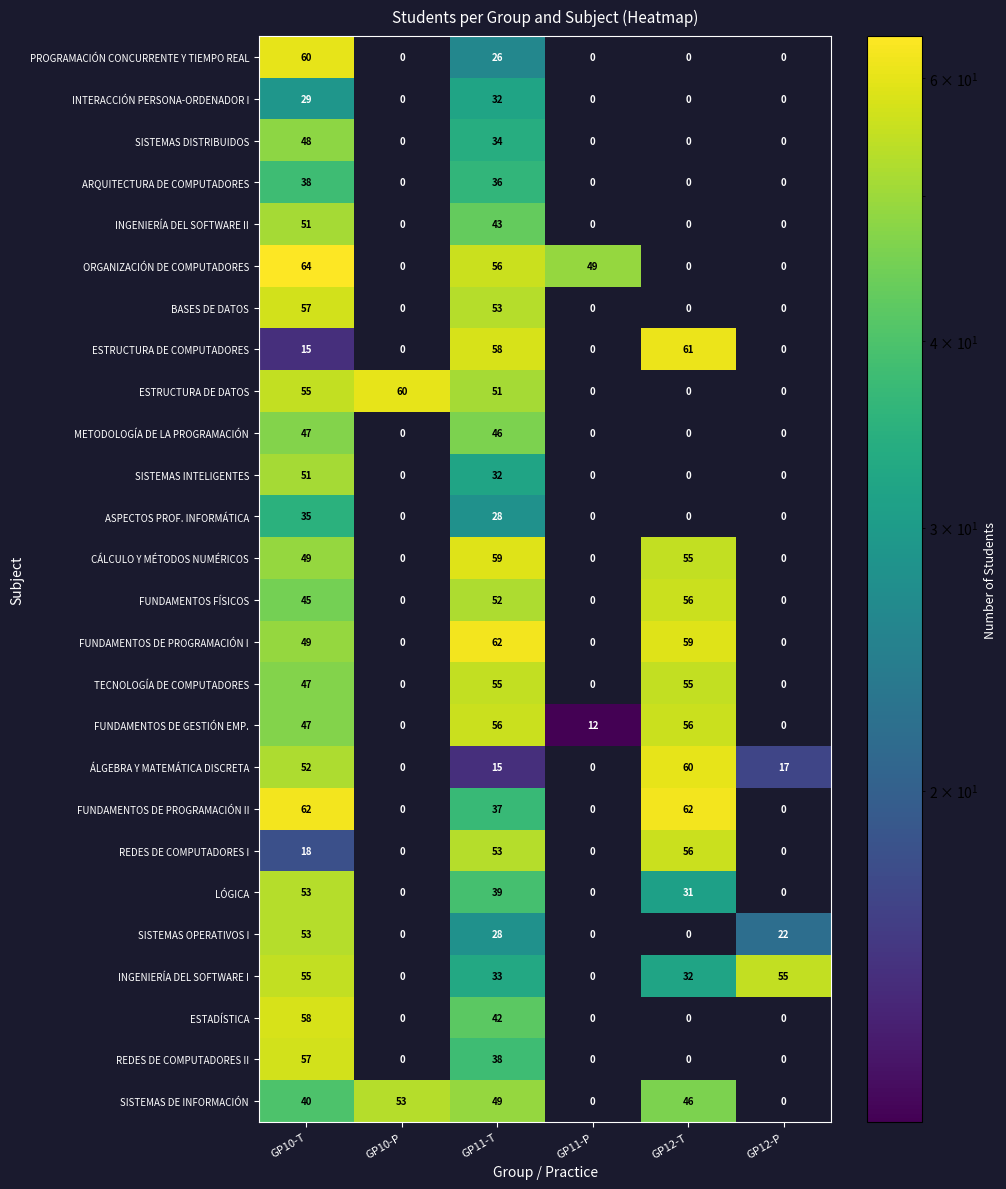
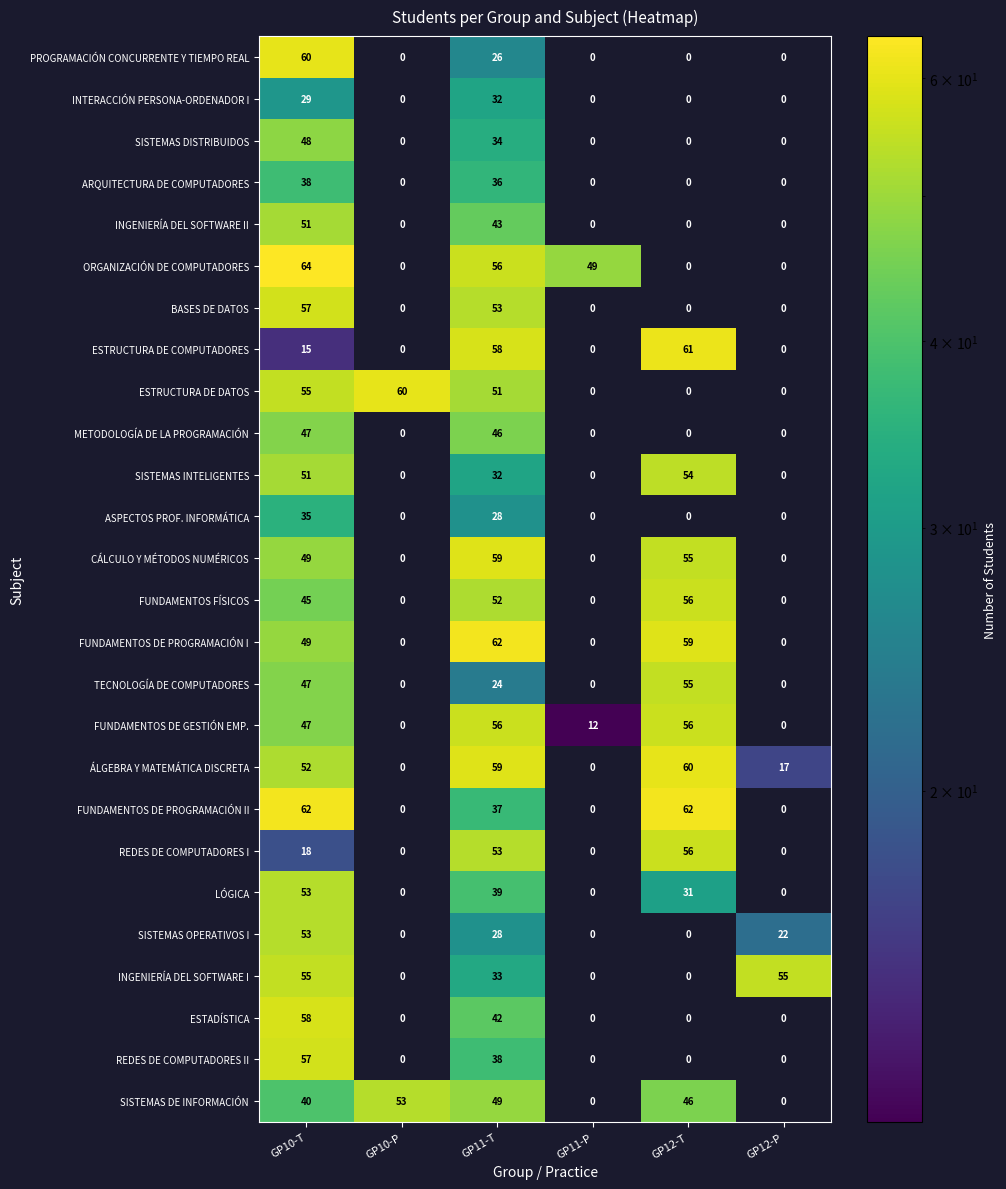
SISTEMAS INTELIGENTES, GP12-T: 0 -> 54
TECNOLOGÍA DE COMPUTADORES, GP11-T: 55 -> 24
ÁLGEBRA Y MATEMÁTICA DISCRETA, GP11-T: 15 -> 59
INGENIERÍA DEL SOFTWARE I, GP12-T: 32 -> 0
